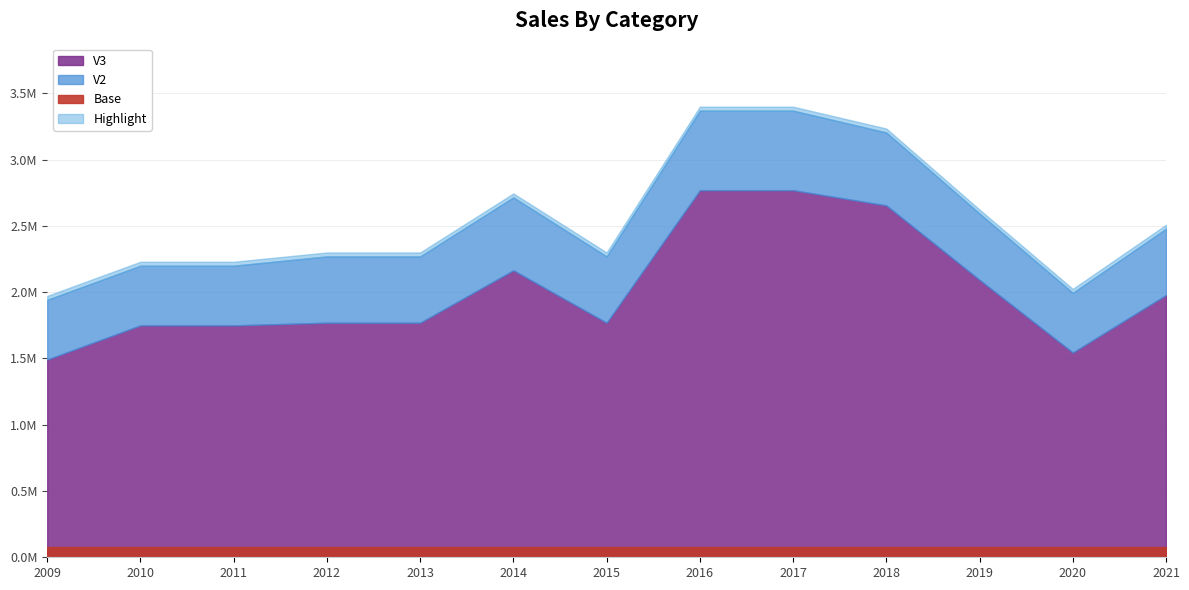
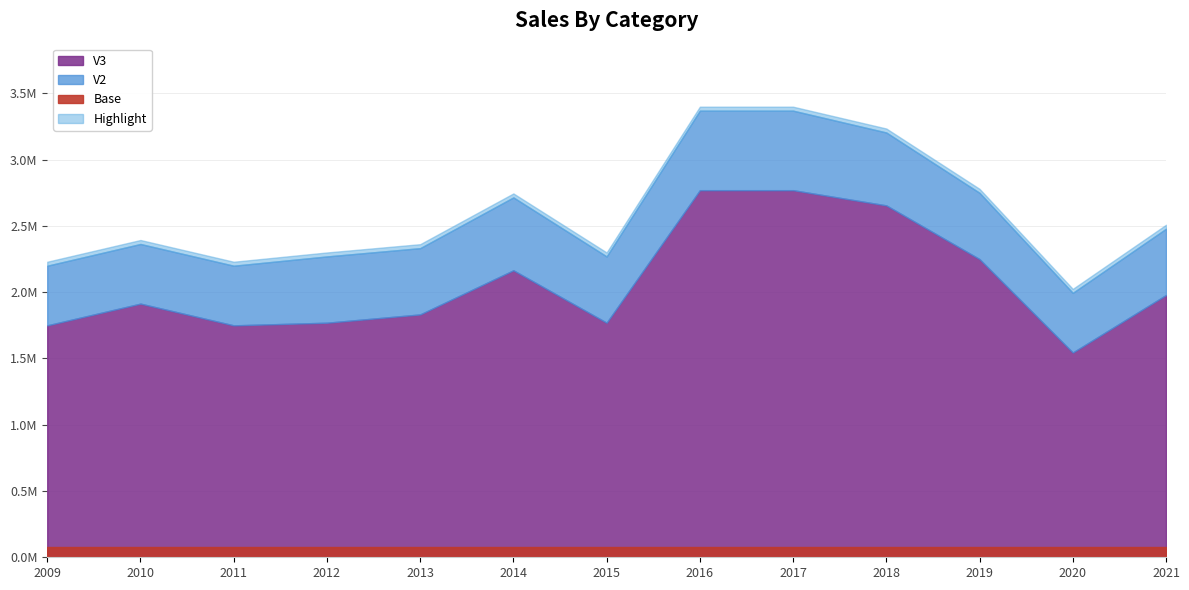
V3, 2009: 1490000 -> 1750000
V3, 2010: 1750000 -> 1910000
V3, 2013: 1770000 -> 1830000
V3, 2019: 2090000 -> 2250000
